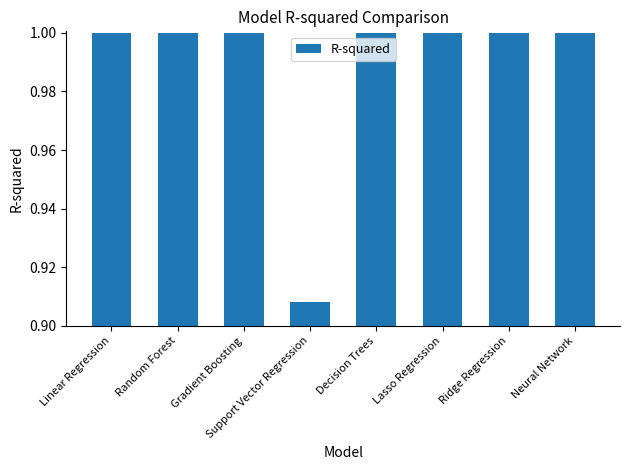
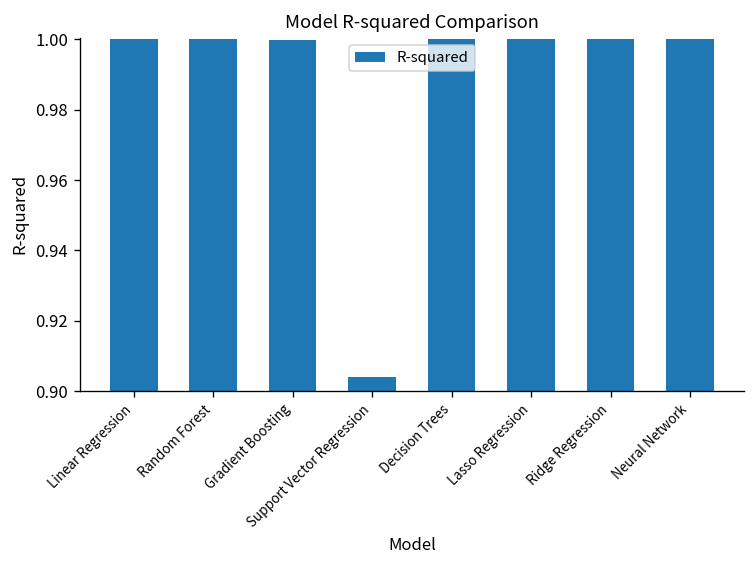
Support Vector Regression: 0.908 -> 0.904
